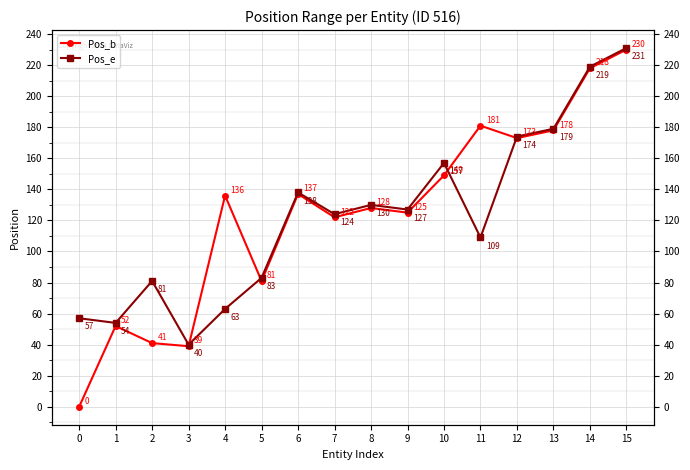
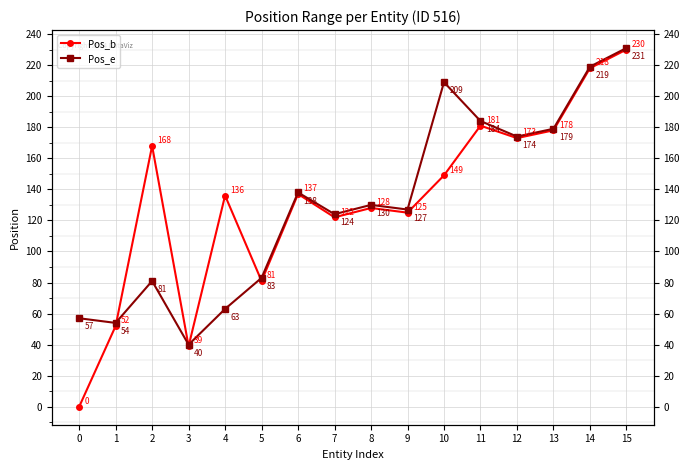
Pos_b, 2: 41 -> 168
Pos_e, 10: 157 -> 209
Pos_e, 11: 109 -> 184
